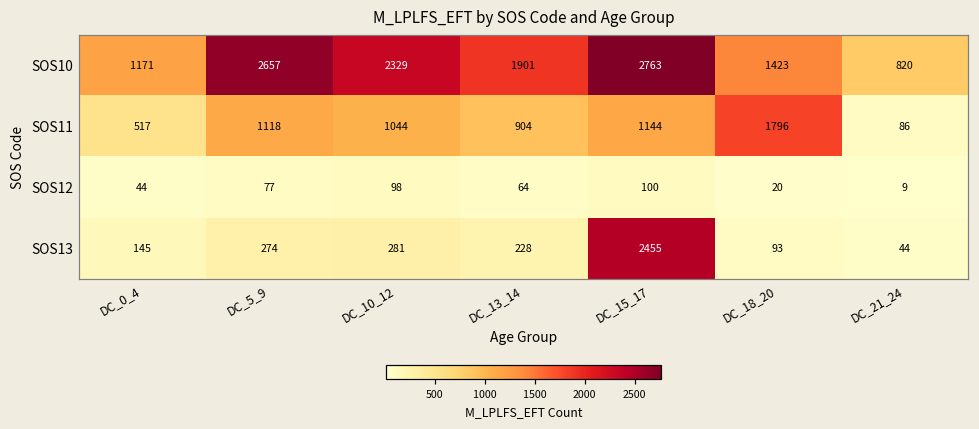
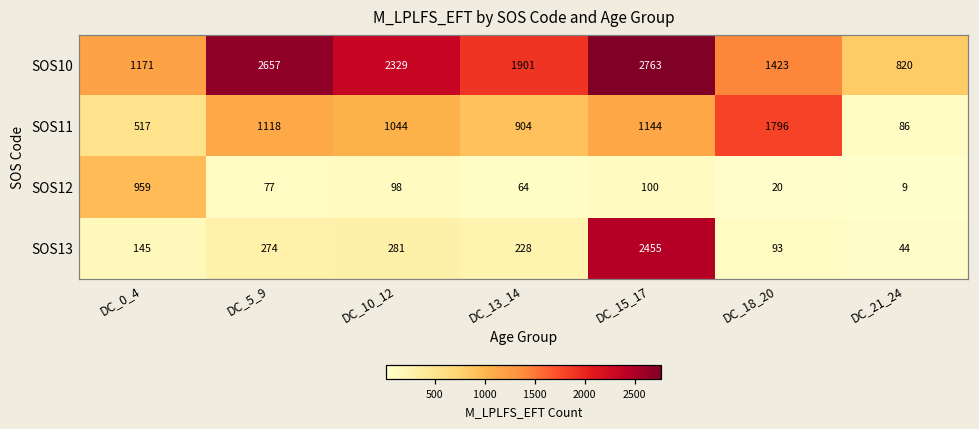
SOS12, DC_0_4: 44 -> 959
